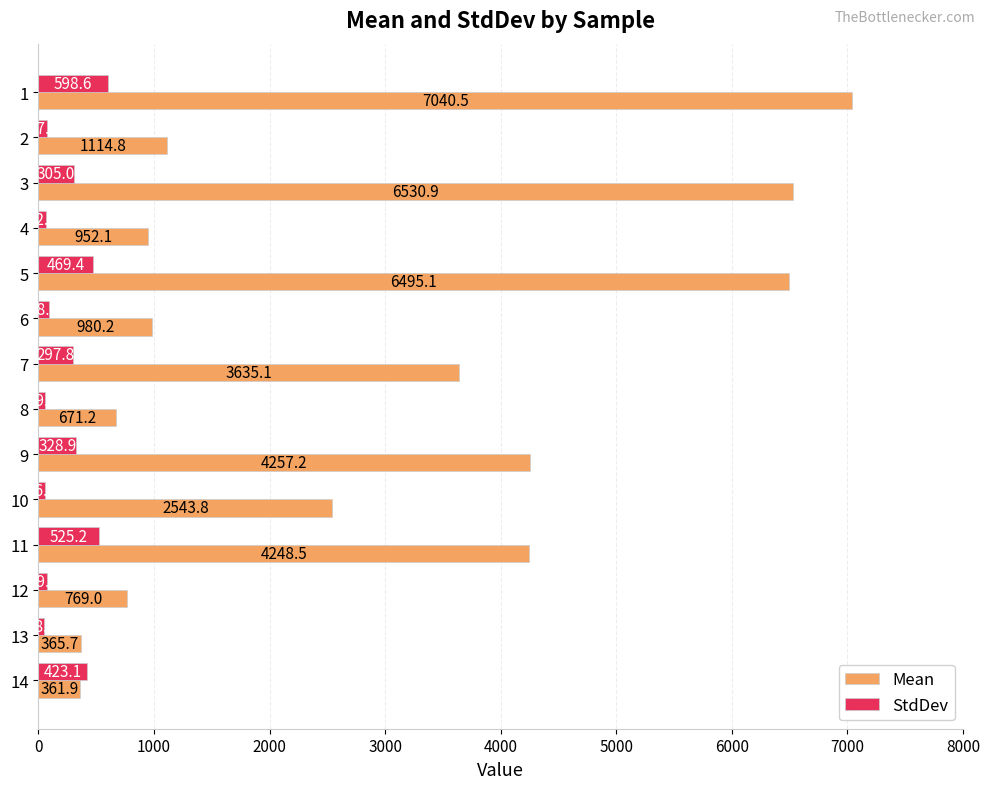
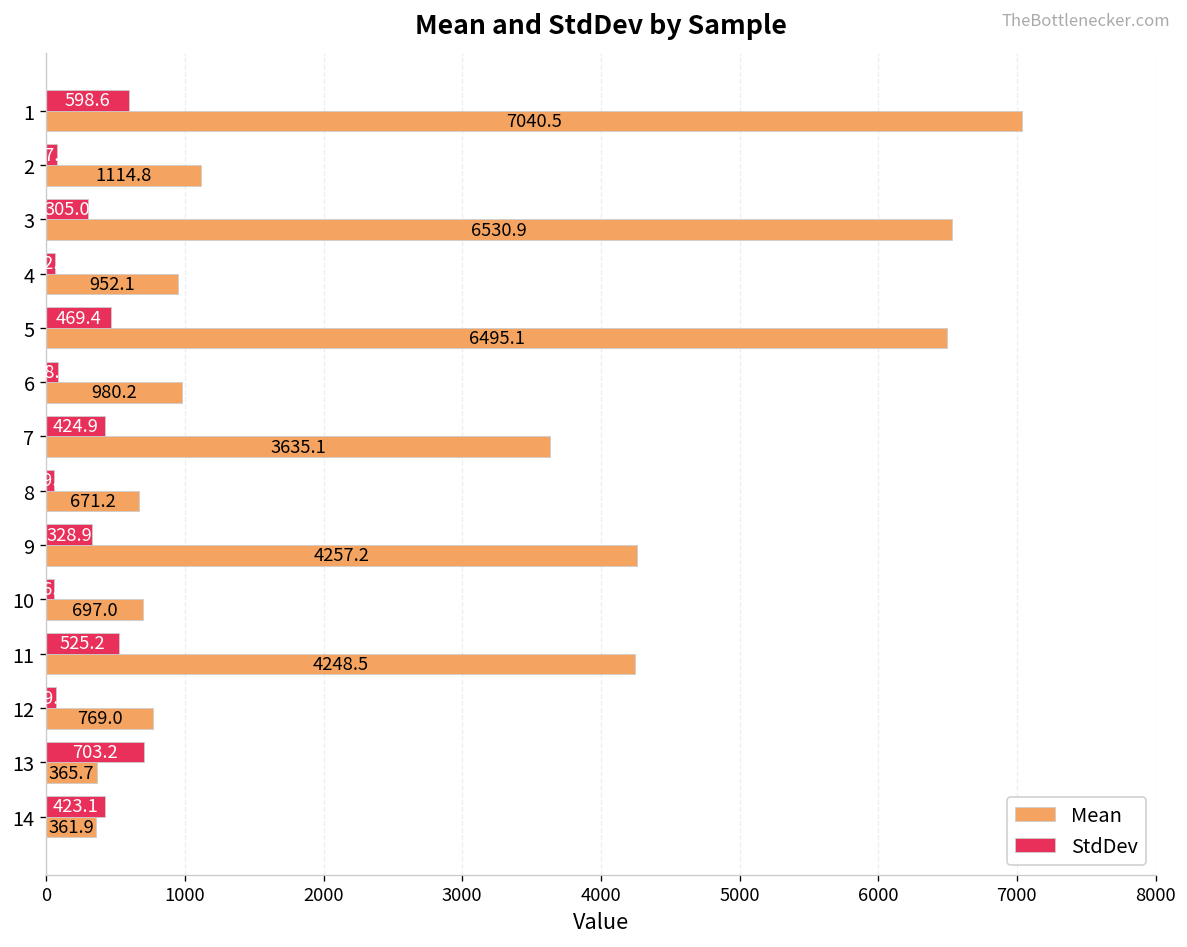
StdDev, 7: 297.8 -> 424.9
Mean, 10: 2543.8 -> 697.0
StdDev, 13: 50 -> 700
